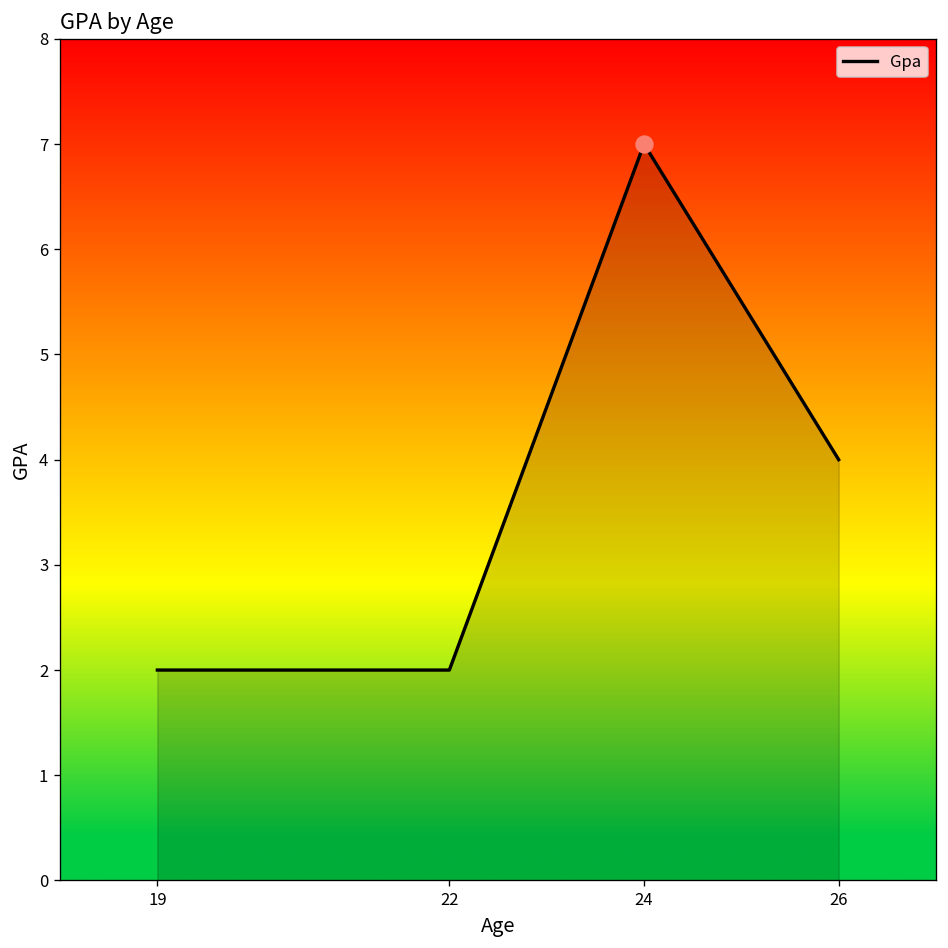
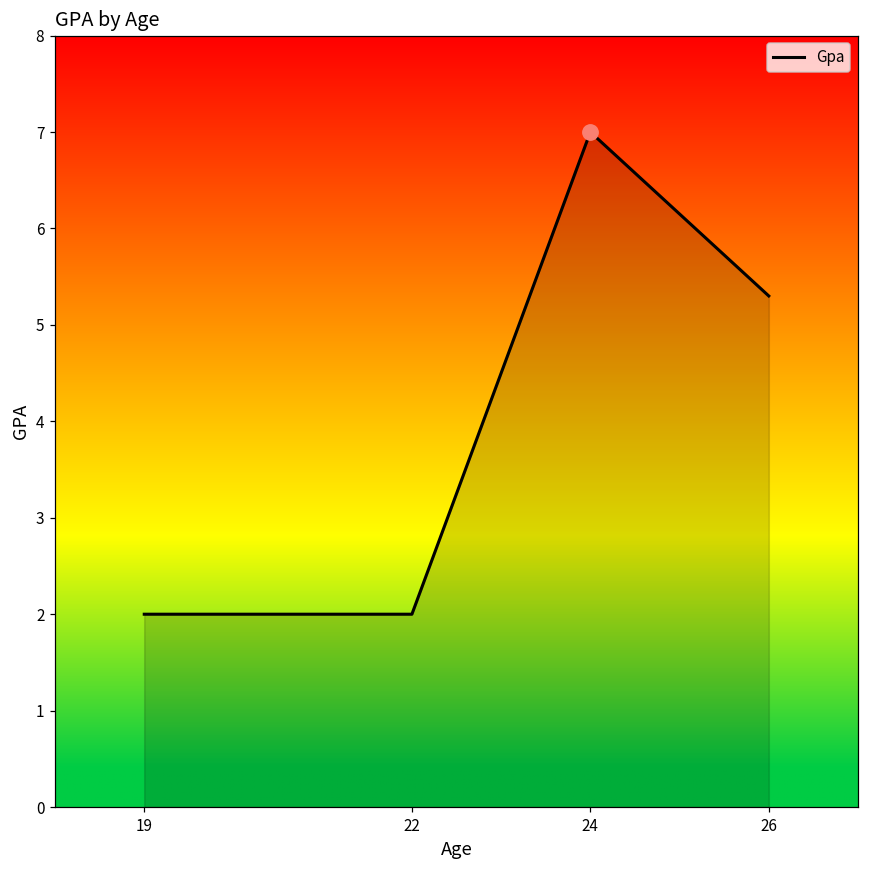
Gpa, 26: 4.0 -> 5.3
